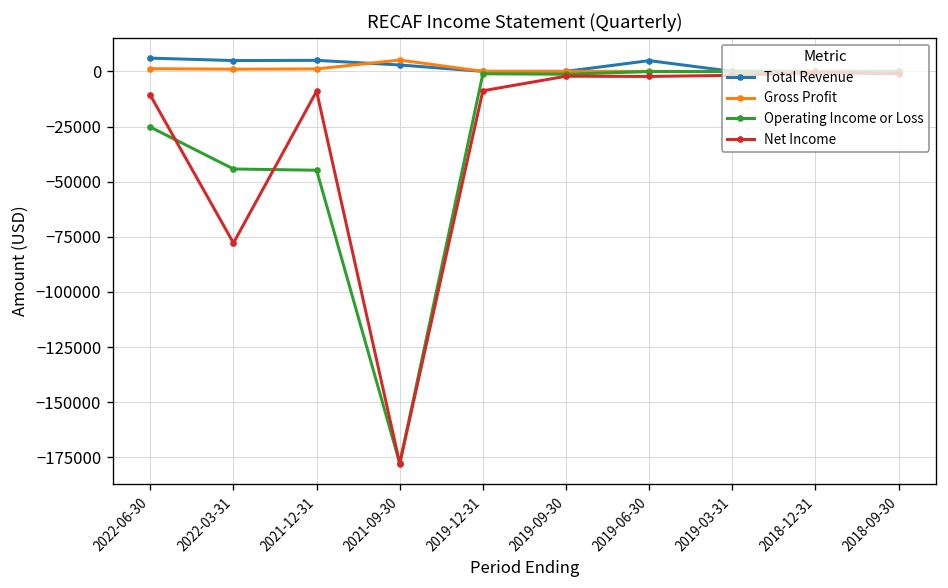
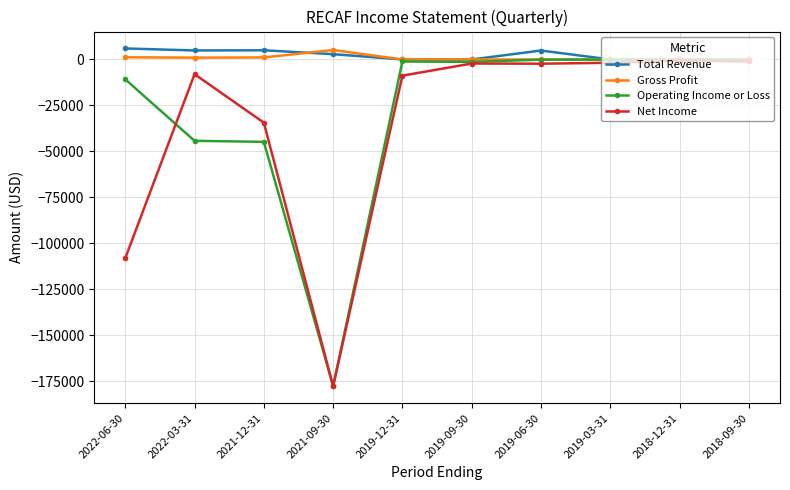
Operating Income or Loss, 2022-06-30: -25000 -> -11000
Net Income, 2022-06-30: -11000 -> -108000
Net Income, 2022-03-31: -78000 -> -8000
Net Income, 2021-12-31: -9000 -> -34000
